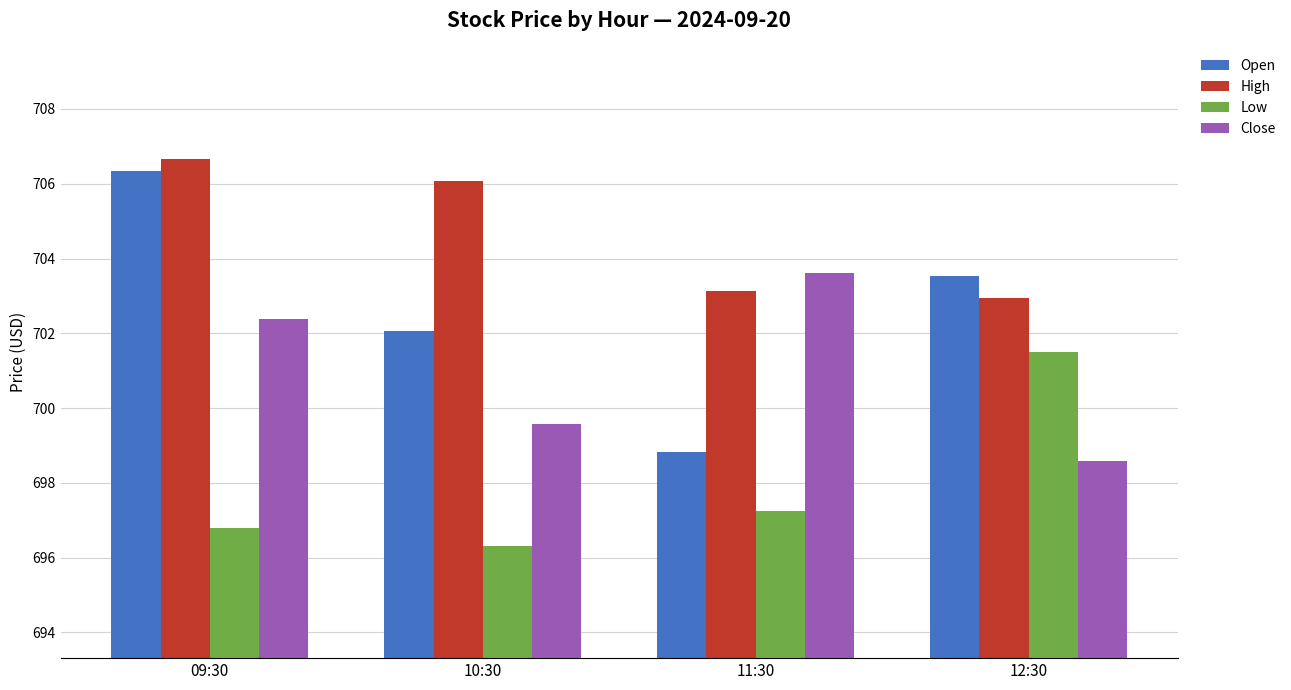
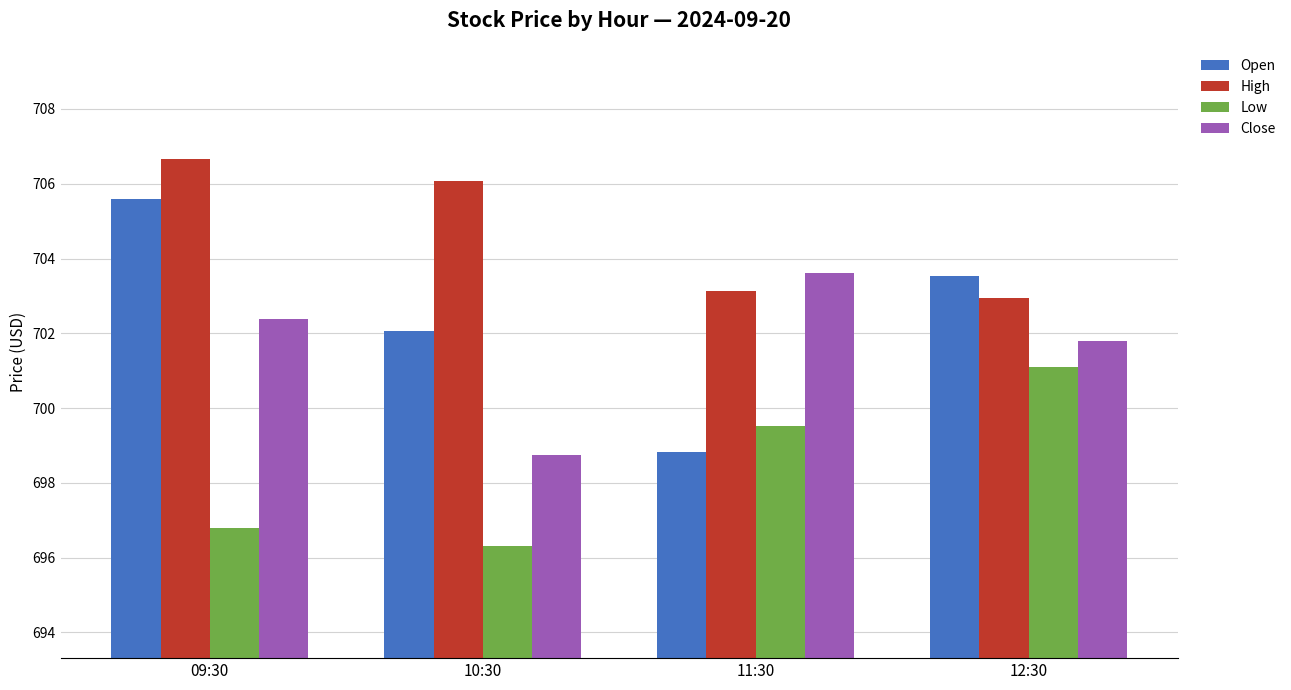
Open, 09:30: 706.3 -> 705.6
Close, 10:30: 699.6 -> 698.8
Low, 11:30: 697.3 -> 699.5
Low, 12:30: 701.5 -> 701.1
Close, 12:30: 698.6 -> 701.8
